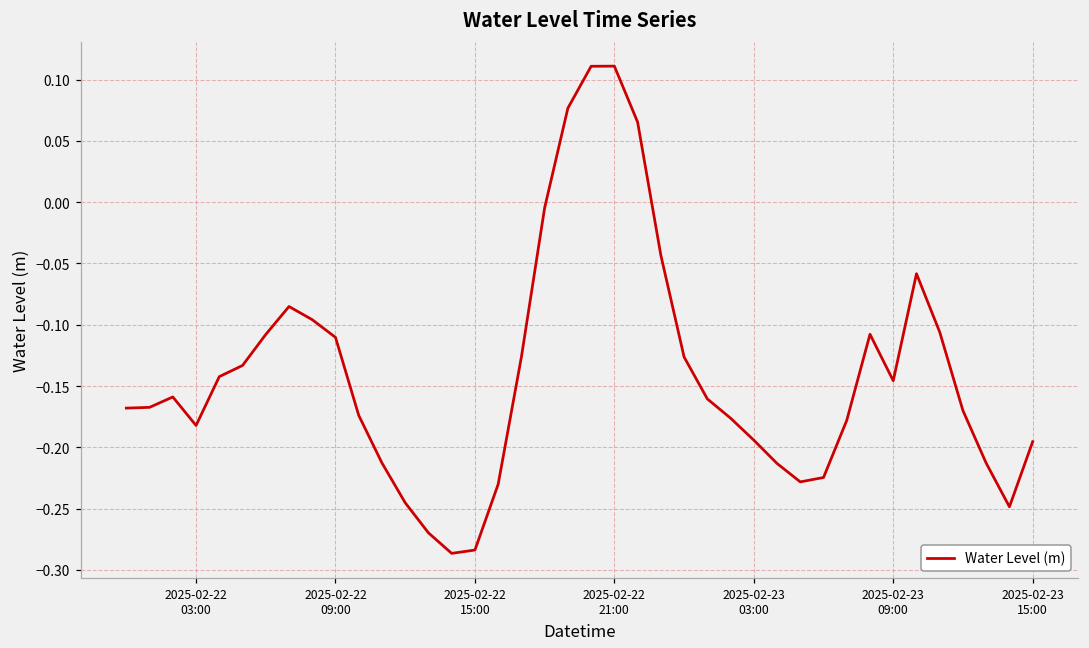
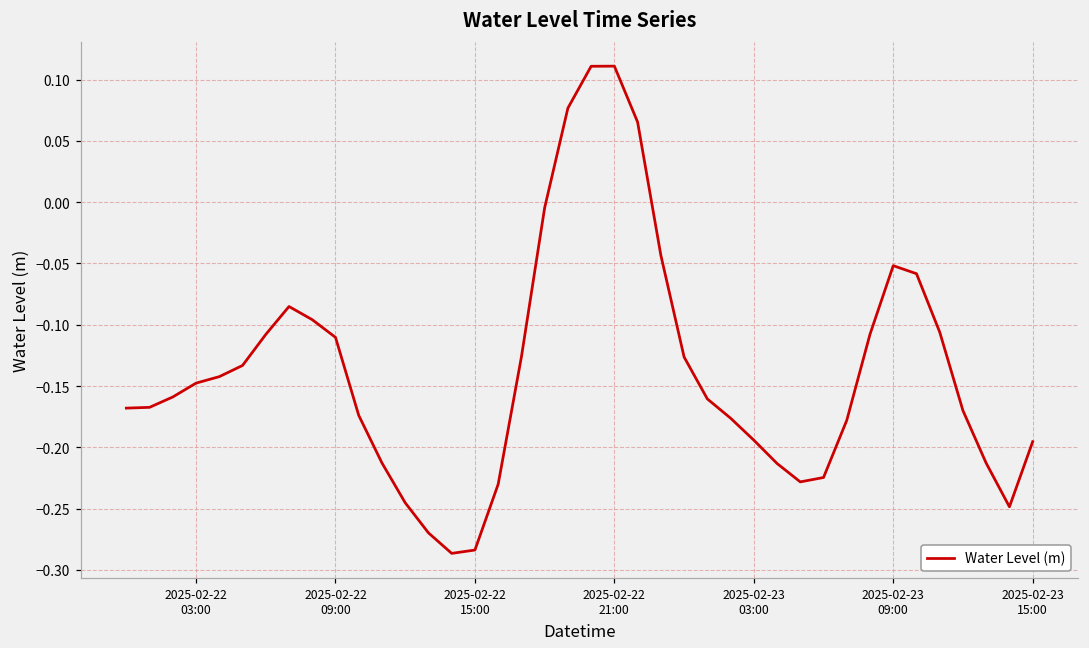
2025-02-22 03:00: -0.182 -> -0.148
2025-02-23 09:00: -0.146 -> -0.052
